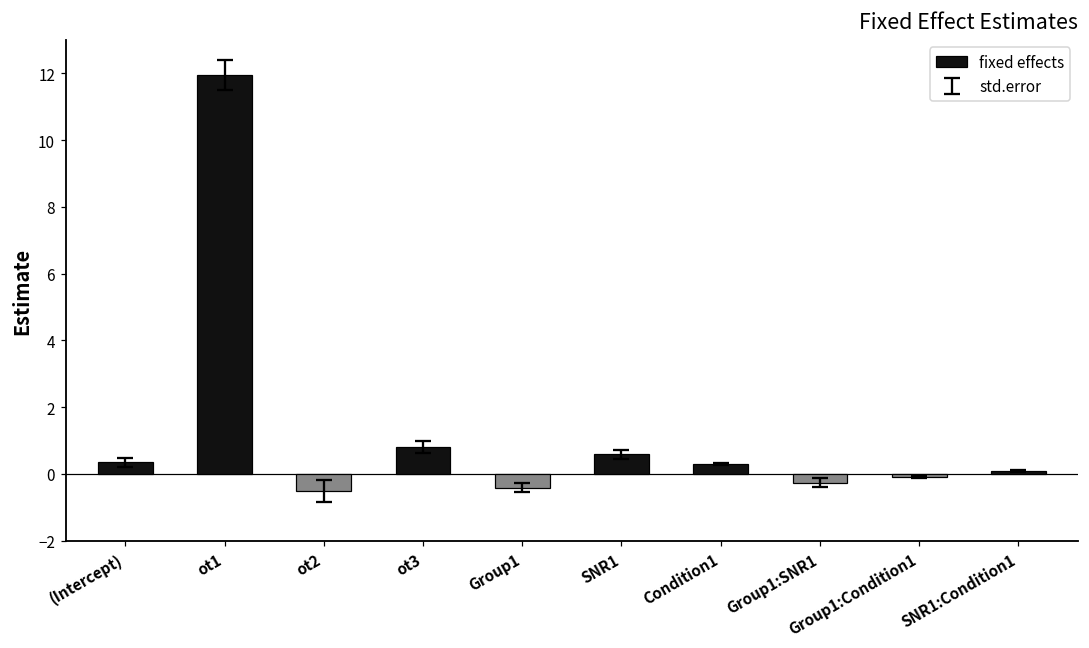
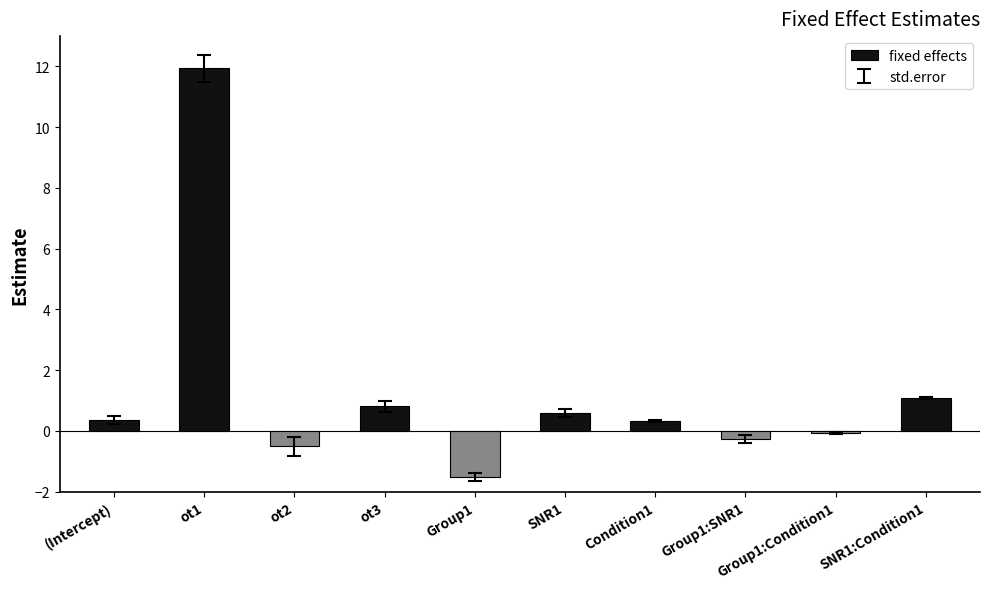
fixed effects, Group1: -0.4 -> -1.5
fixed effects, SNR1:Condition1: 0.1 -> 1.1
